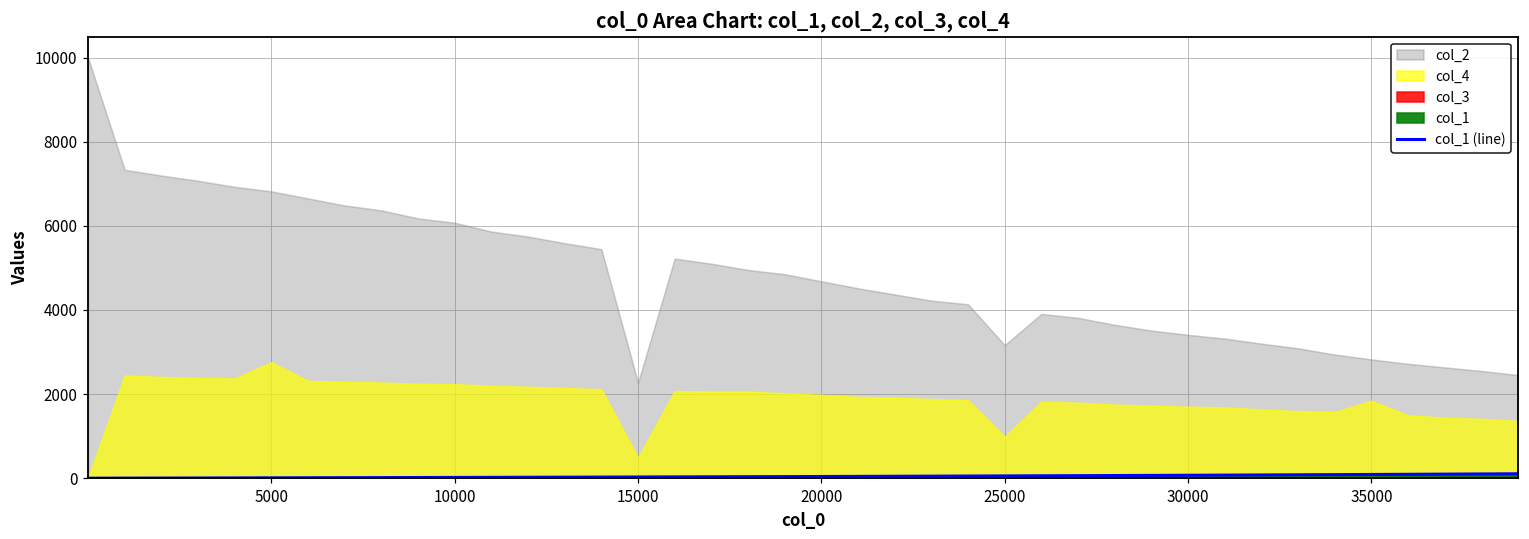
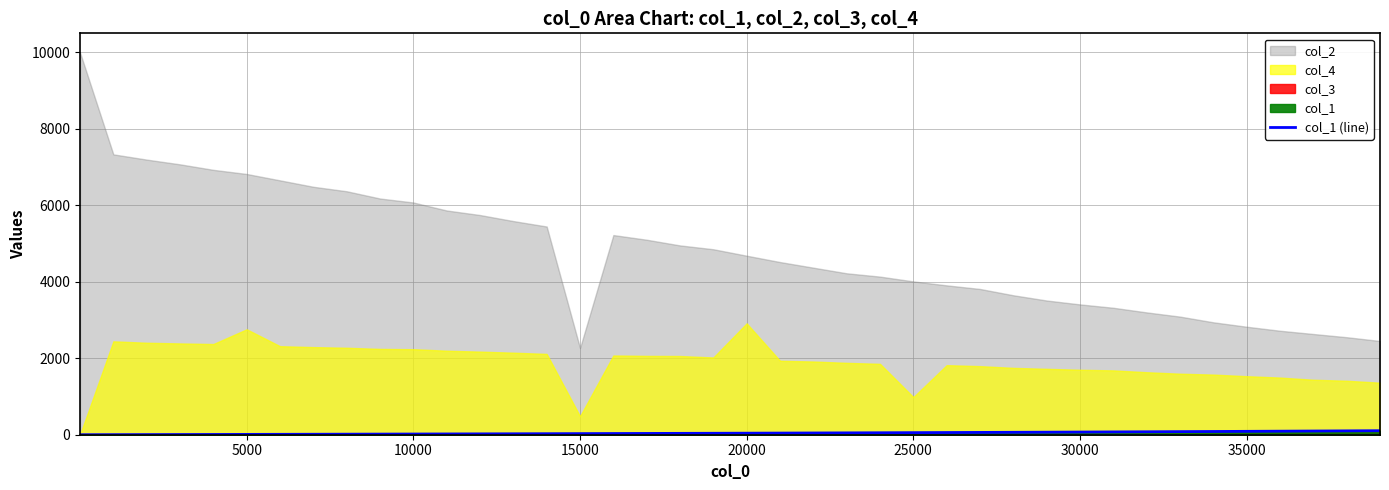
col_4, 20000: 2000 -> 2900
col_2, 25000: 3200 -> 4000
col_4, 35000: 1800 -> 1500
